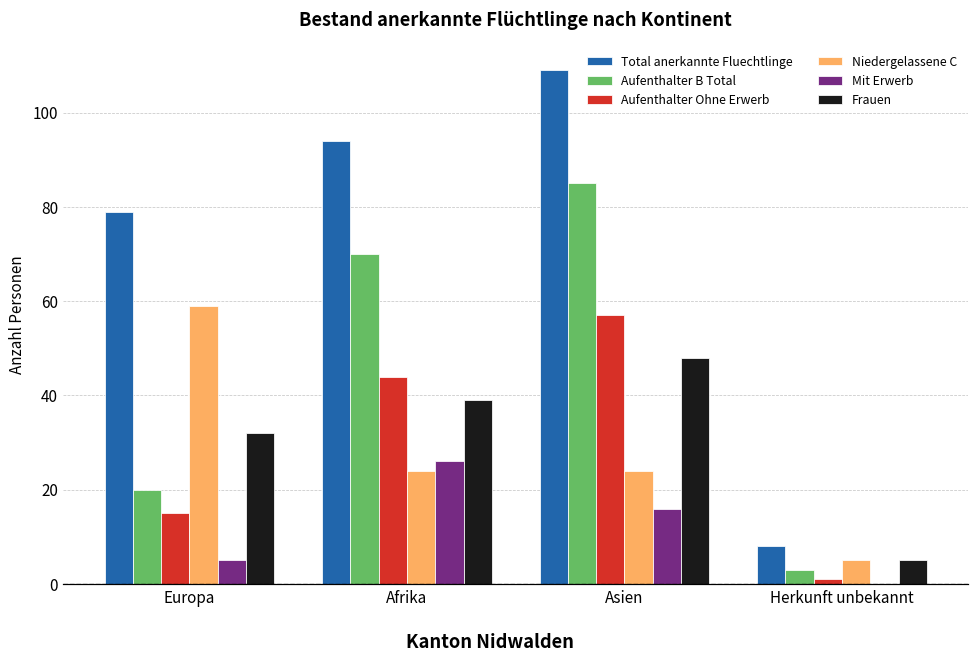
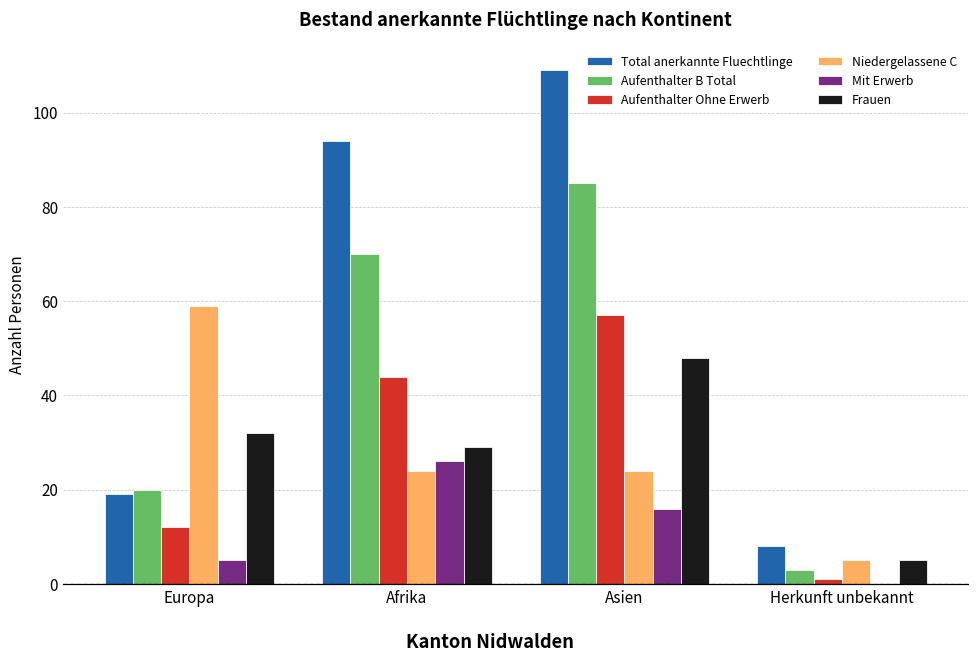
Total anerkannte Fluechtlinge, Europa: 79 -> 19
Aufenthalter Ohne Erwerb, Europa: 15 -> 12
Frauen, Afrika: 39 -> 29
